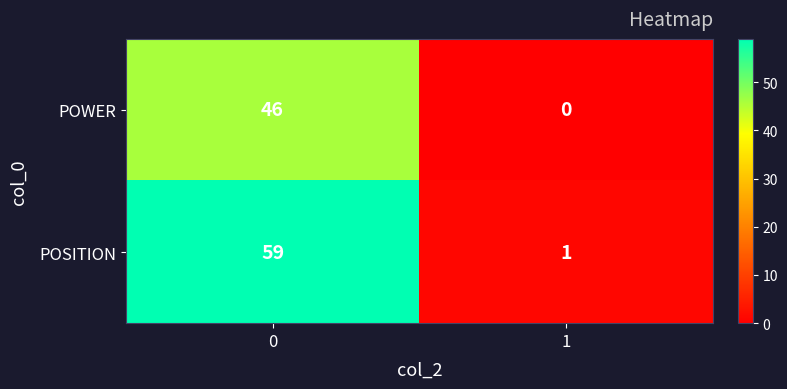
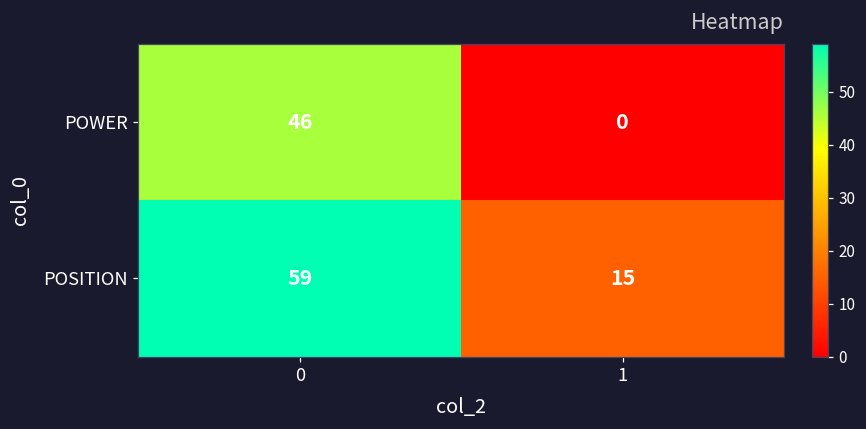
POSITION, 1: 1 -> 15
